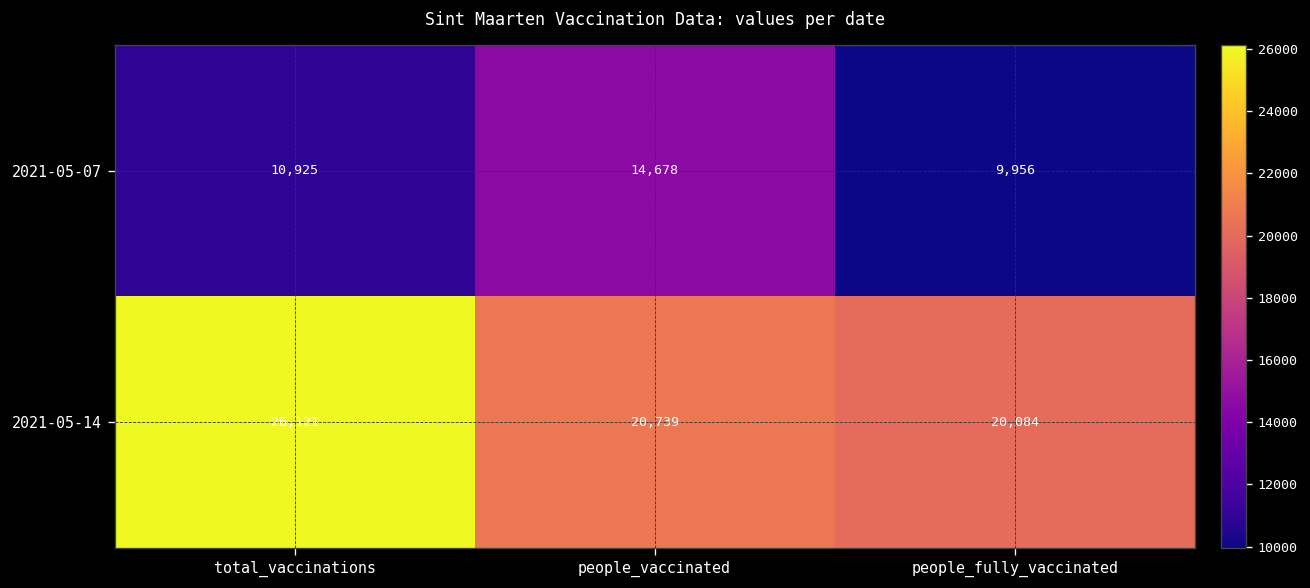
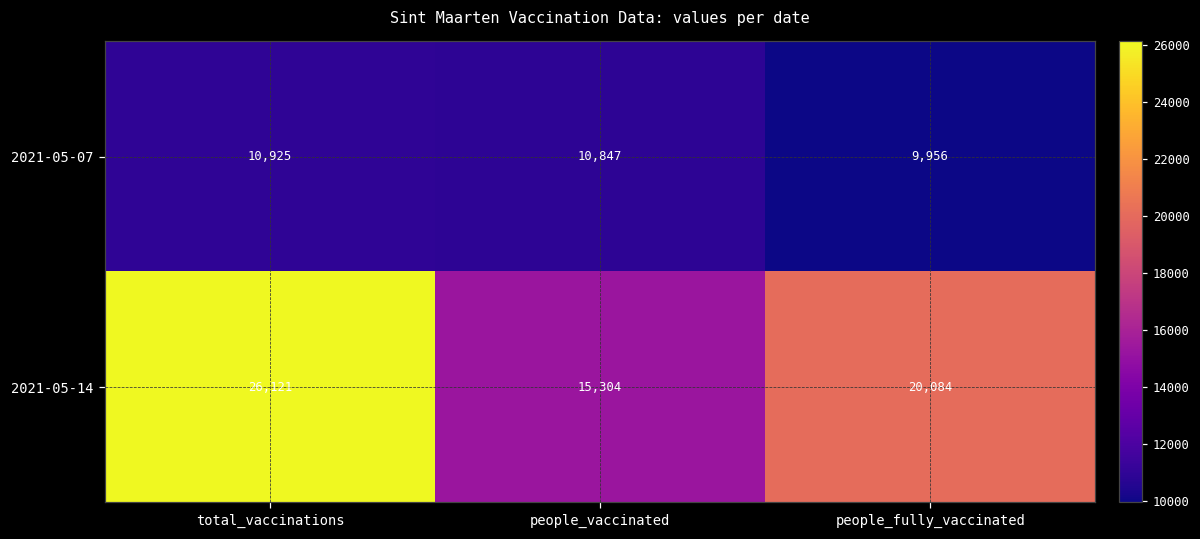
2021-05-07, people_vaccinated: 14,678 -> 10,847
2021-05-14, people_vaccinated: 20,739 -> 15,304
